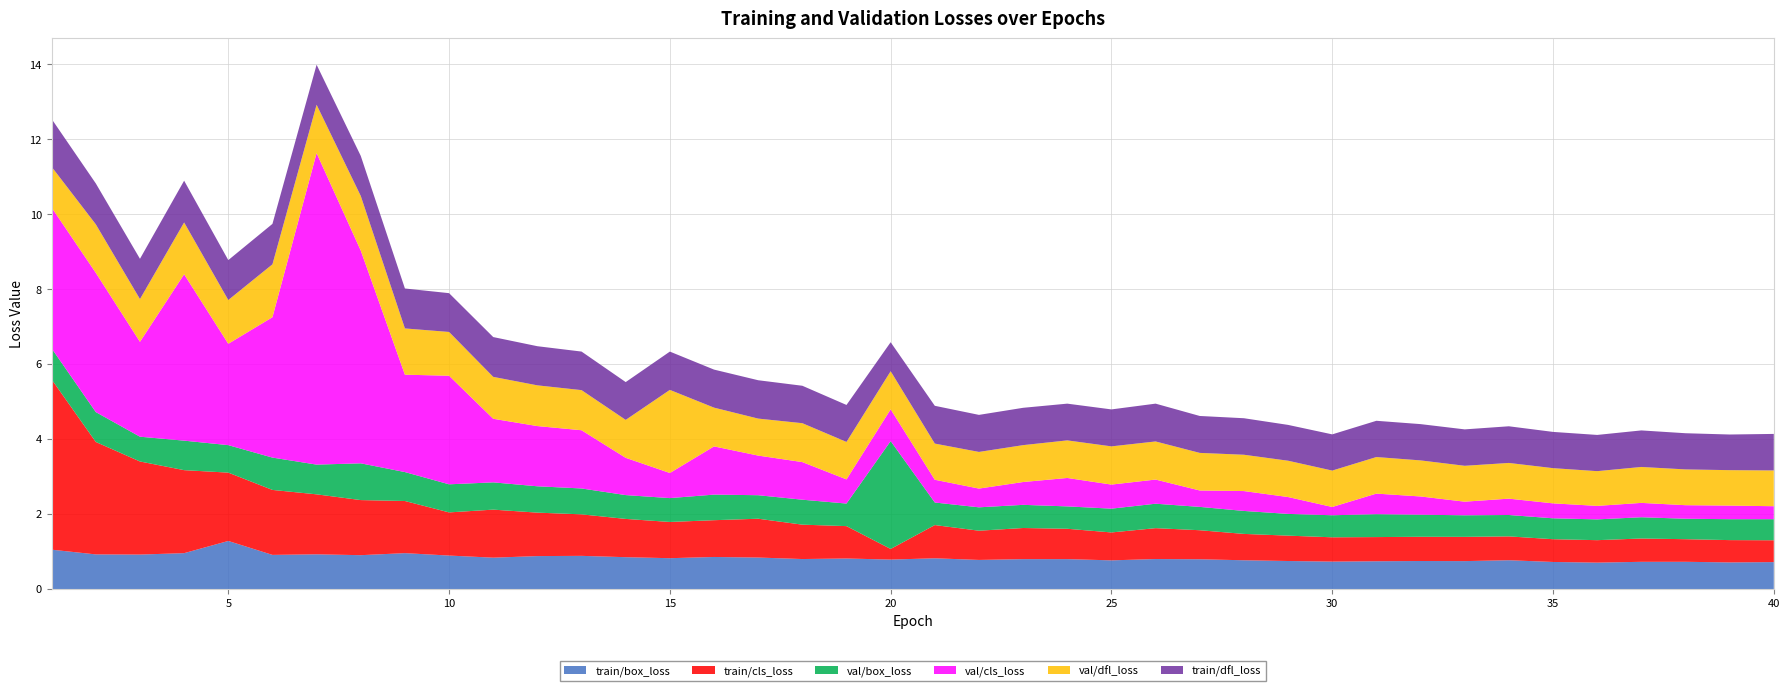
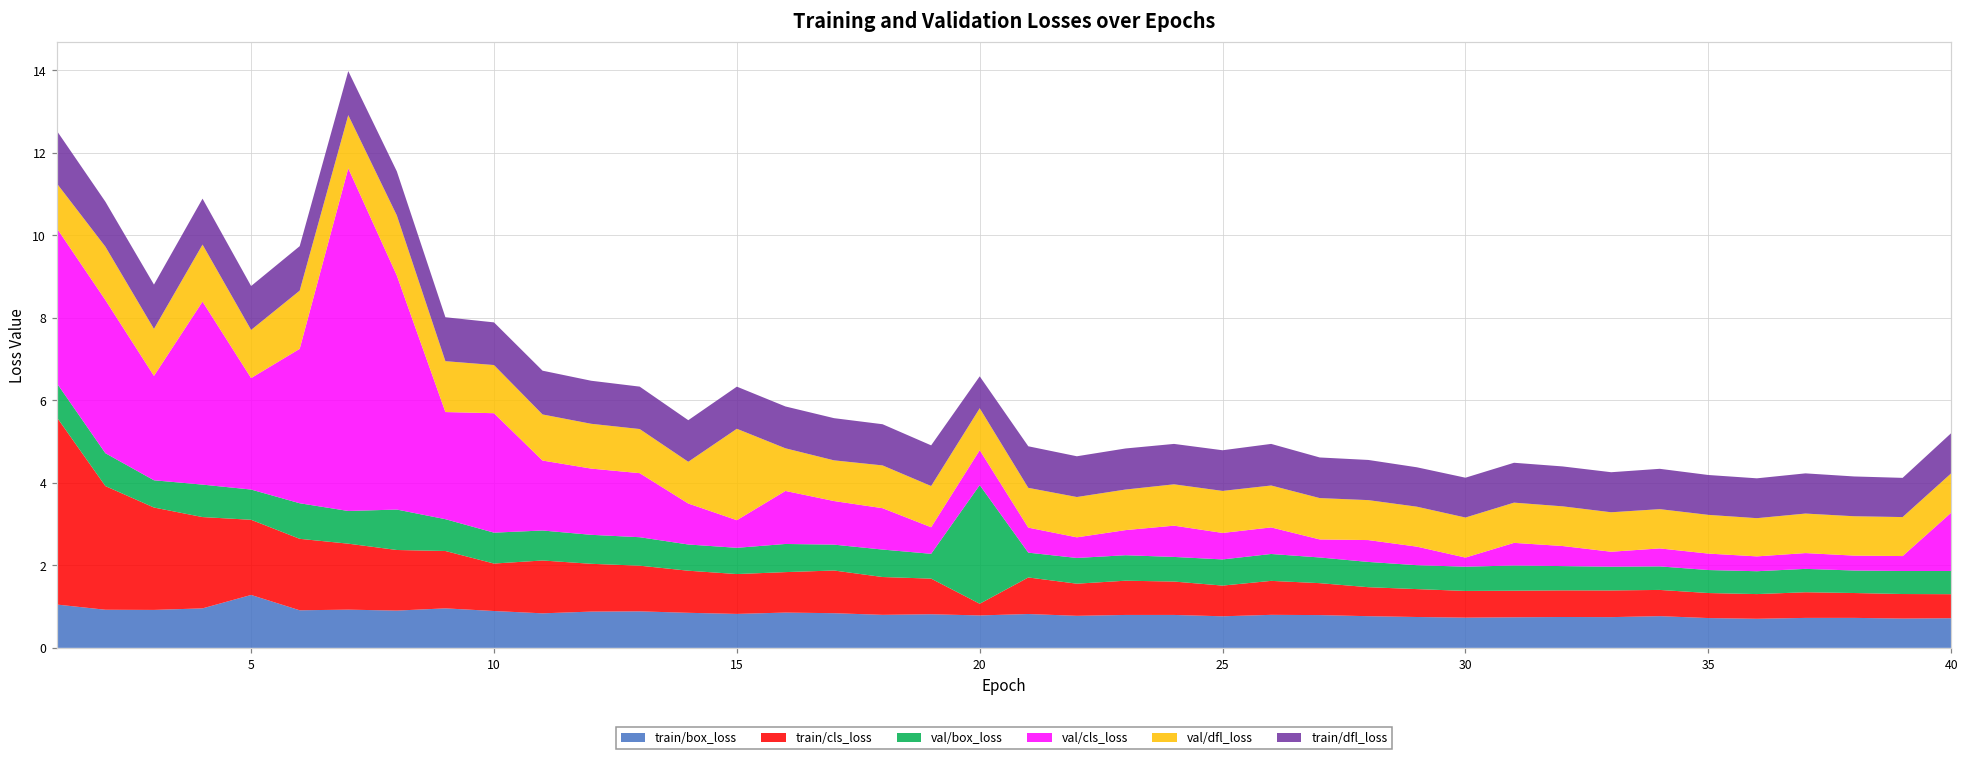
val/cls_loss, 40: 0.3 -> 1.4
